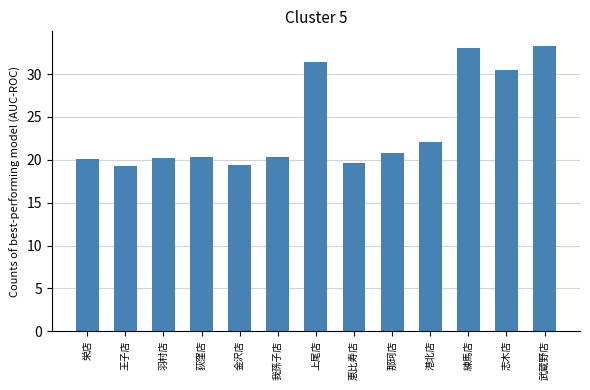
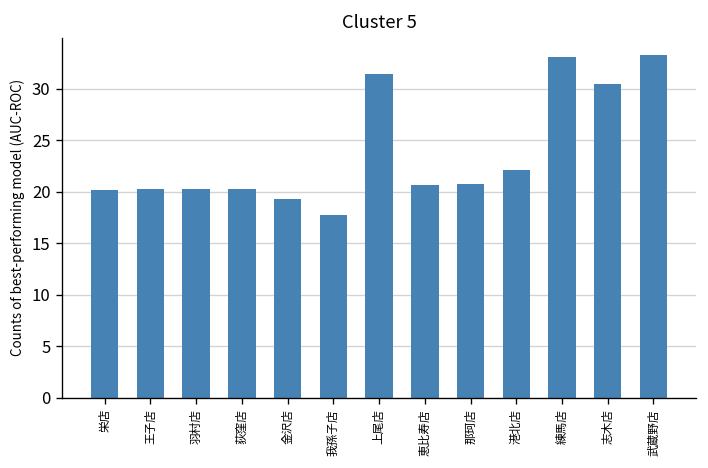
王子店: 19 -> 20
我孫子店: 20 -> 18
恵比寿店: 20 -> 21
